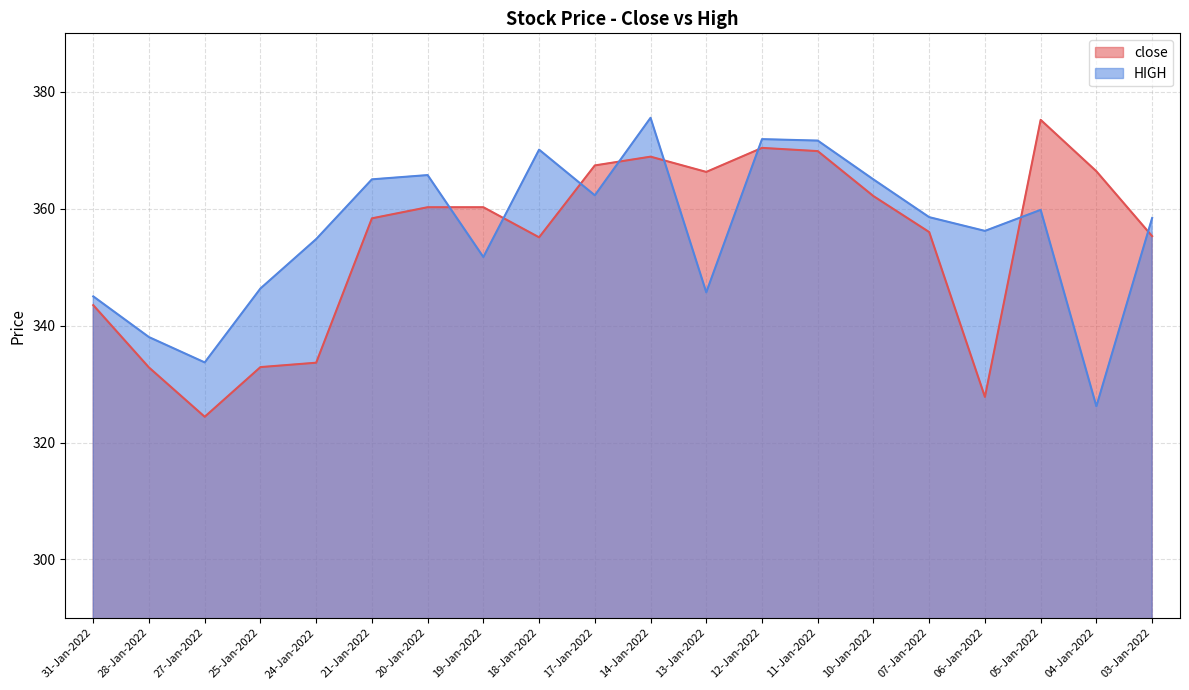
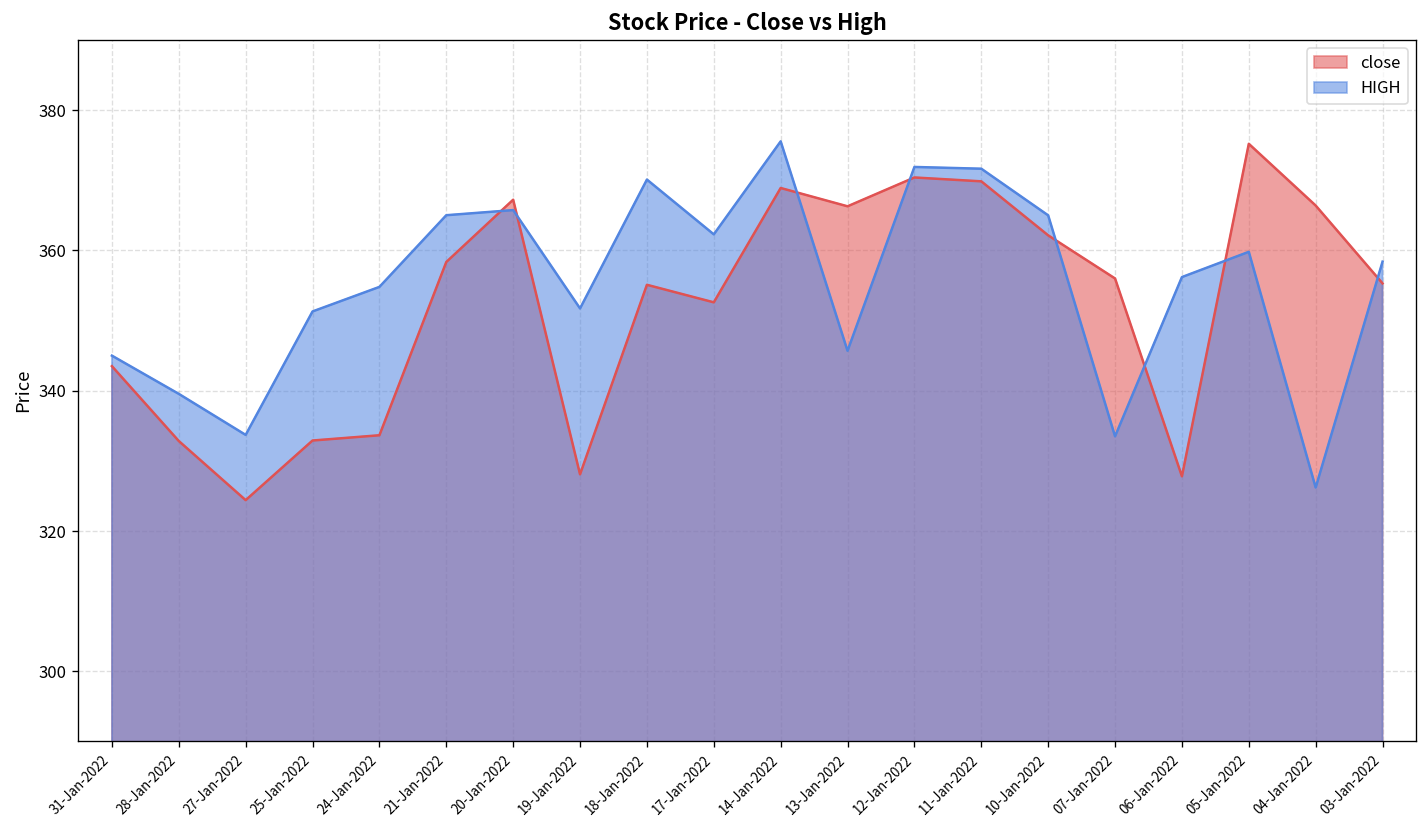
HIGH, 28-Jan-2022: 338 -> 340
HIGH, 25-Jan-2022: 346 -> 351
close, 20-Jan-2022: 360 -> 367
close, 19-Jan-2022: 360 -> 328
close, 17-Jan-2022: 367 -> 353
HIGH, 07-Jan-2022: 359 -> 334
